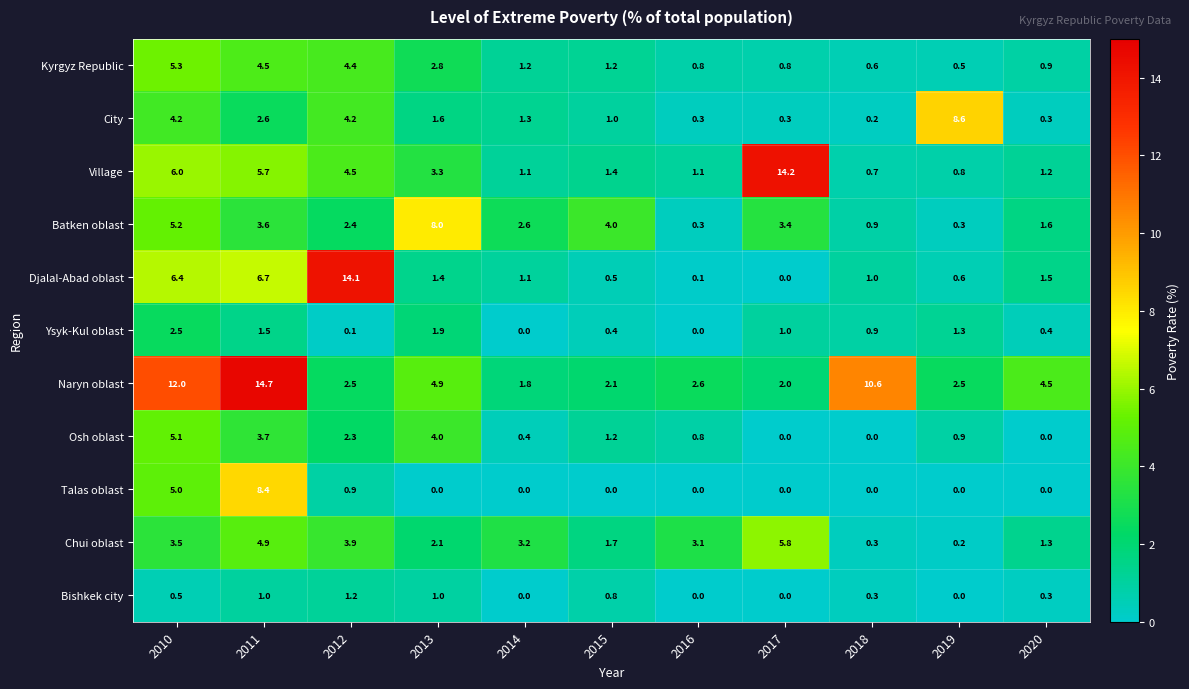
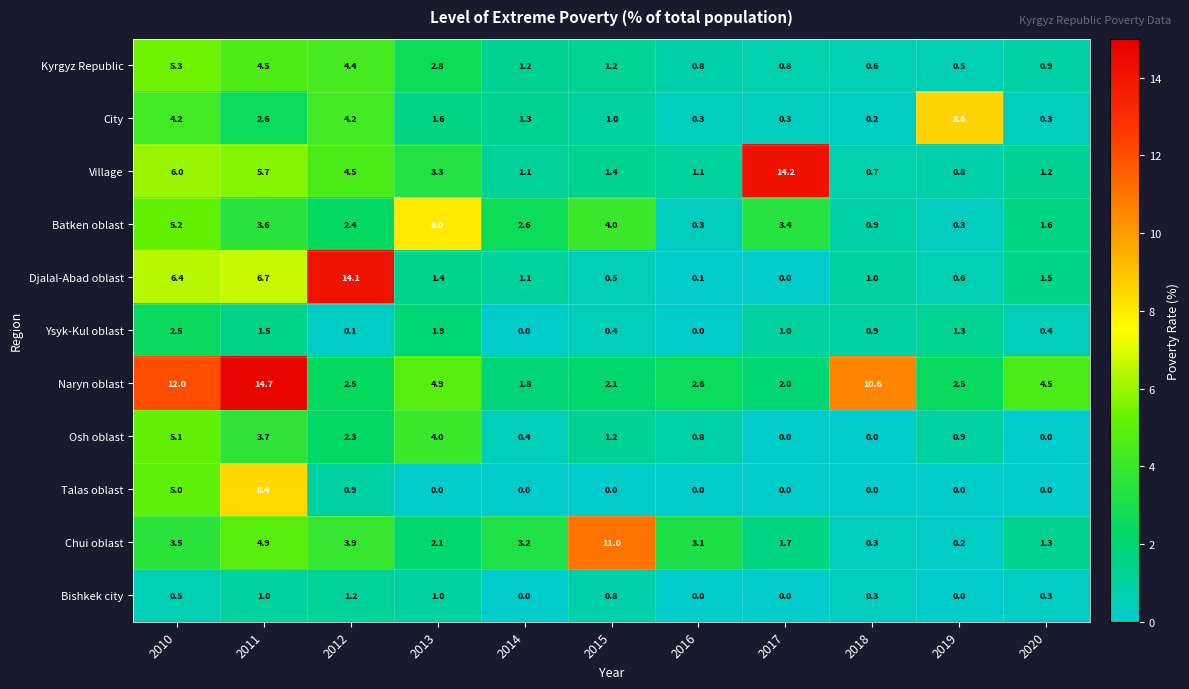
Chui oblast, 2015: 1.7 -> 11.0
Chui oblast, 2017: 5.8 -> 1.7
